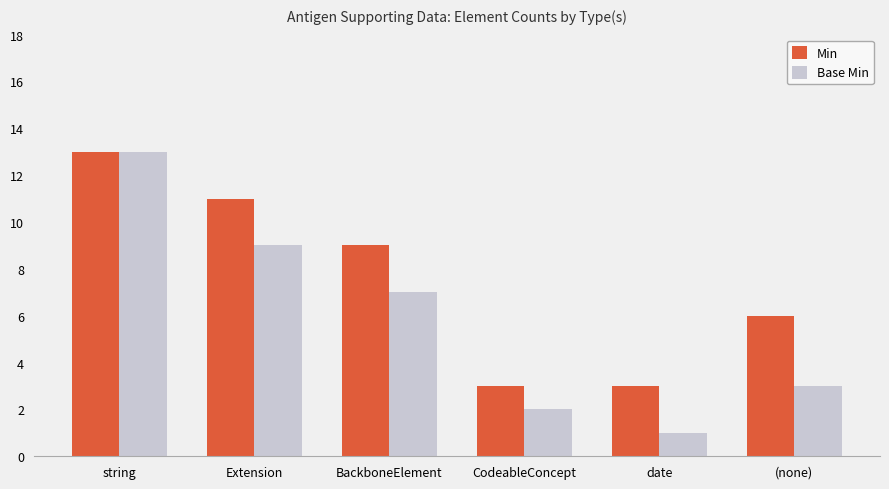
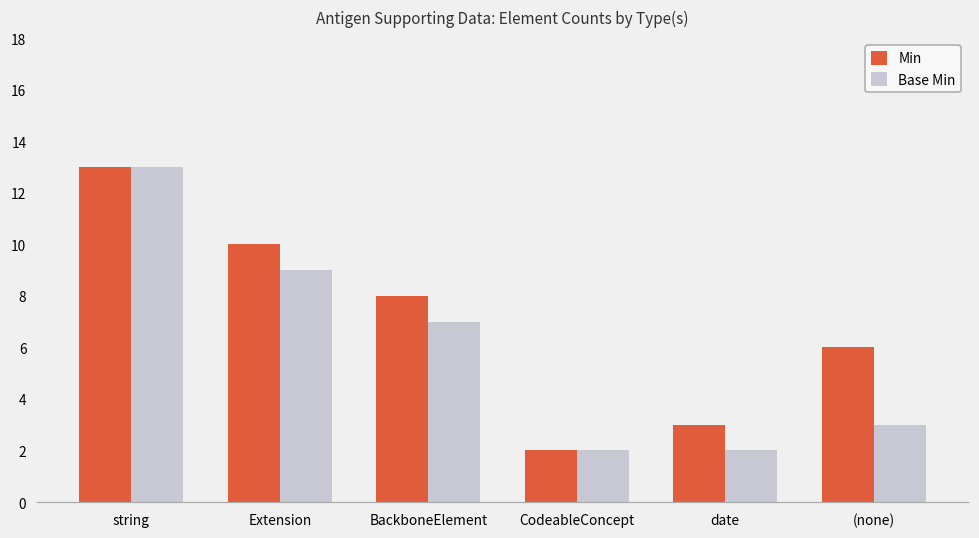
Min, Extension: 11 -> 10
Min, BackboneElement: 9 -> 8
Min, CodeableConcept: 3 -> 2
Base Min, date: 1 -> 2
